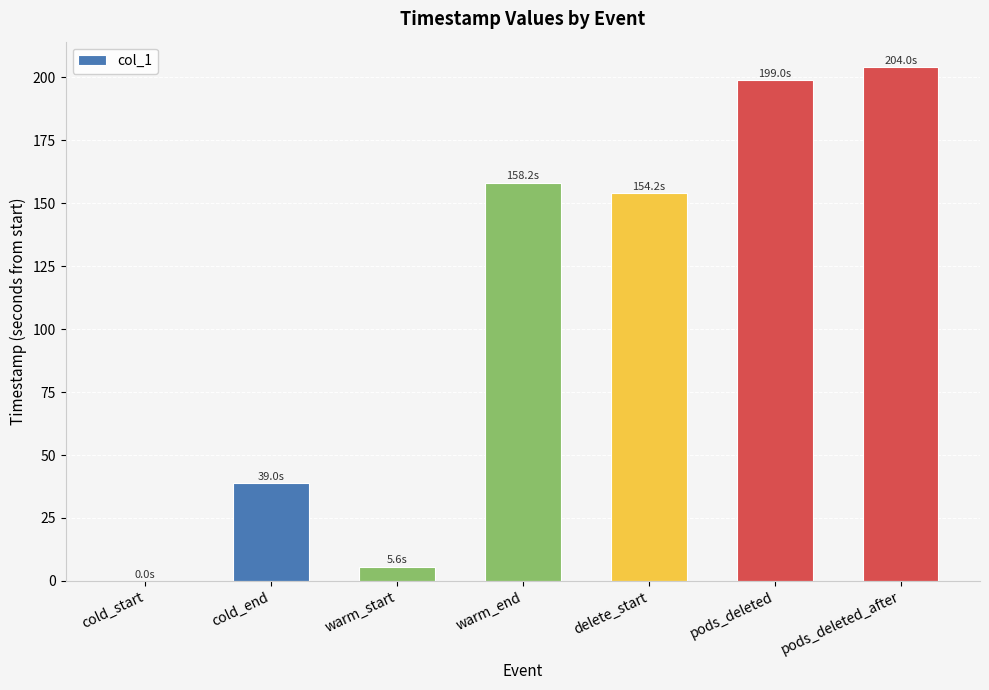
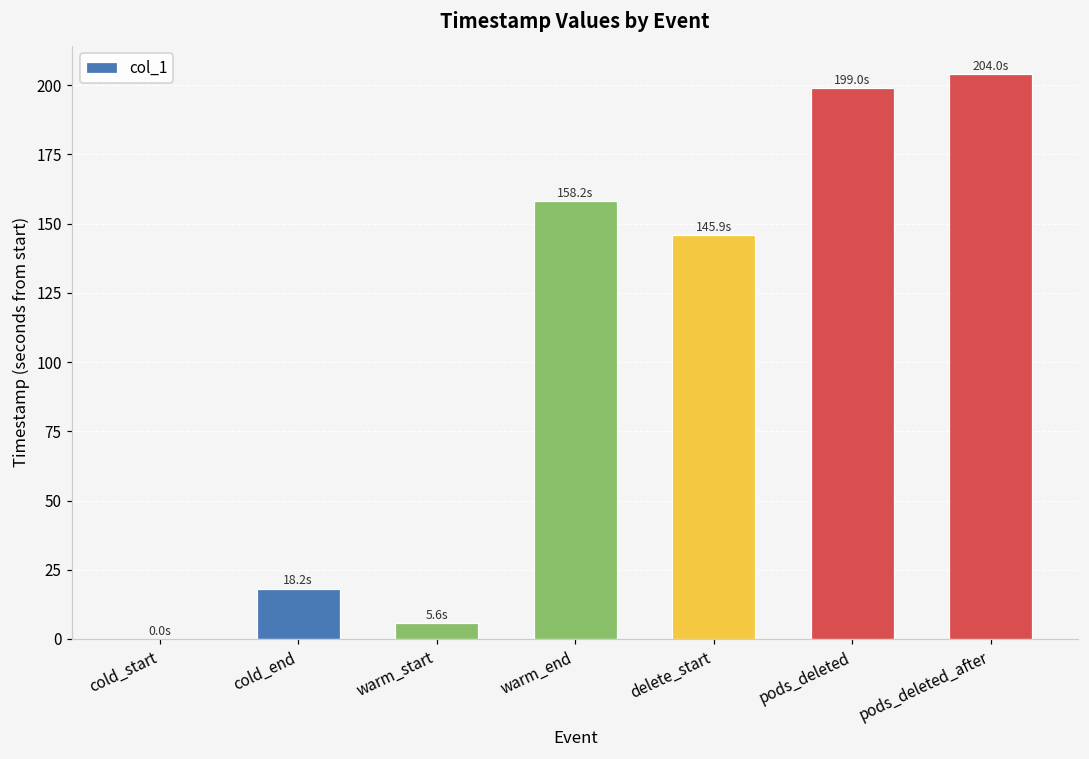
cold_end: 39.0s -> 18.2s
delete_start: 154.2s -> 145.9s
